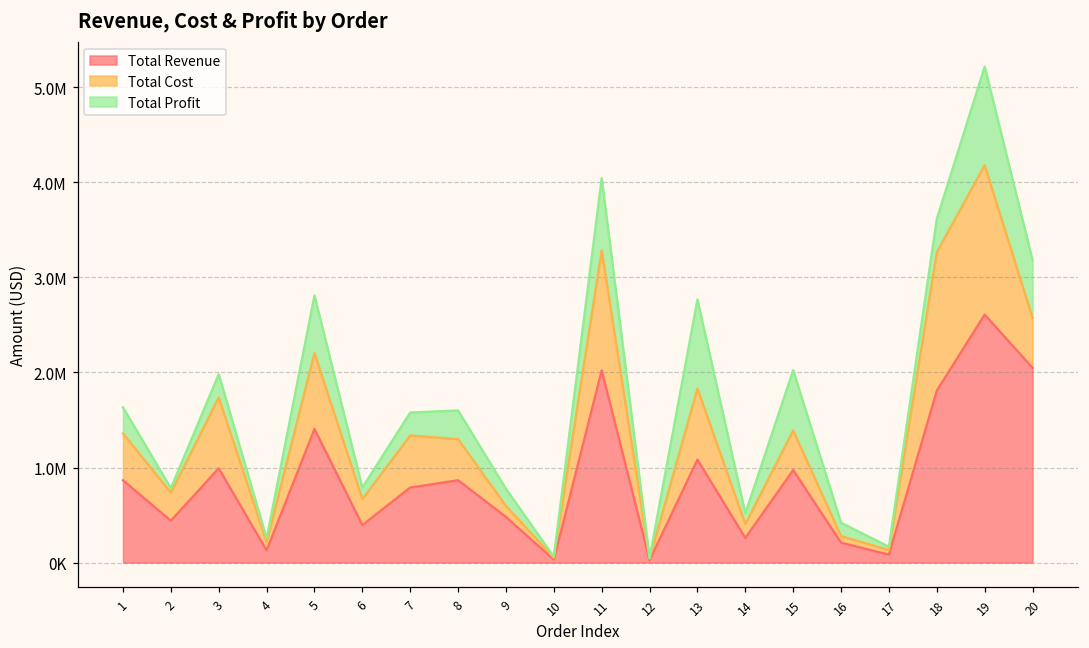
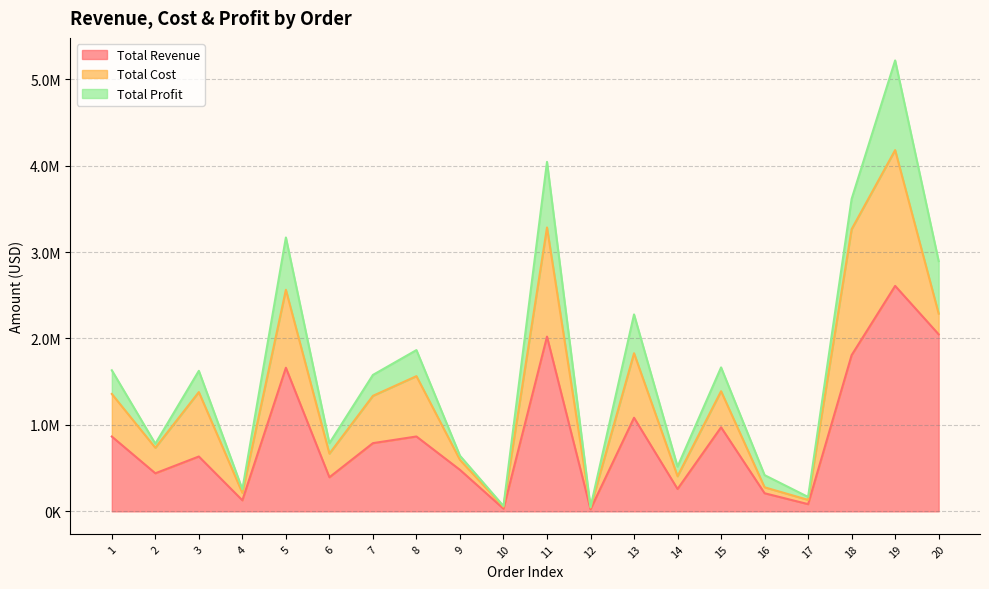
Total Revenue, 3: 1000000 -> 600000
Total Revenue, 5: 1400000 -> 1700000
Total Cost, 5: 800000 -> 900000
Total Cost, 8: 400000 -> 700000
Total Profit, 9: 200000 -> 0
Total Profit, 13: 900000 -> 400000
Total Profit, 15: 600000 -> 300000
Total Cost, 20: 500000 -> 200000
